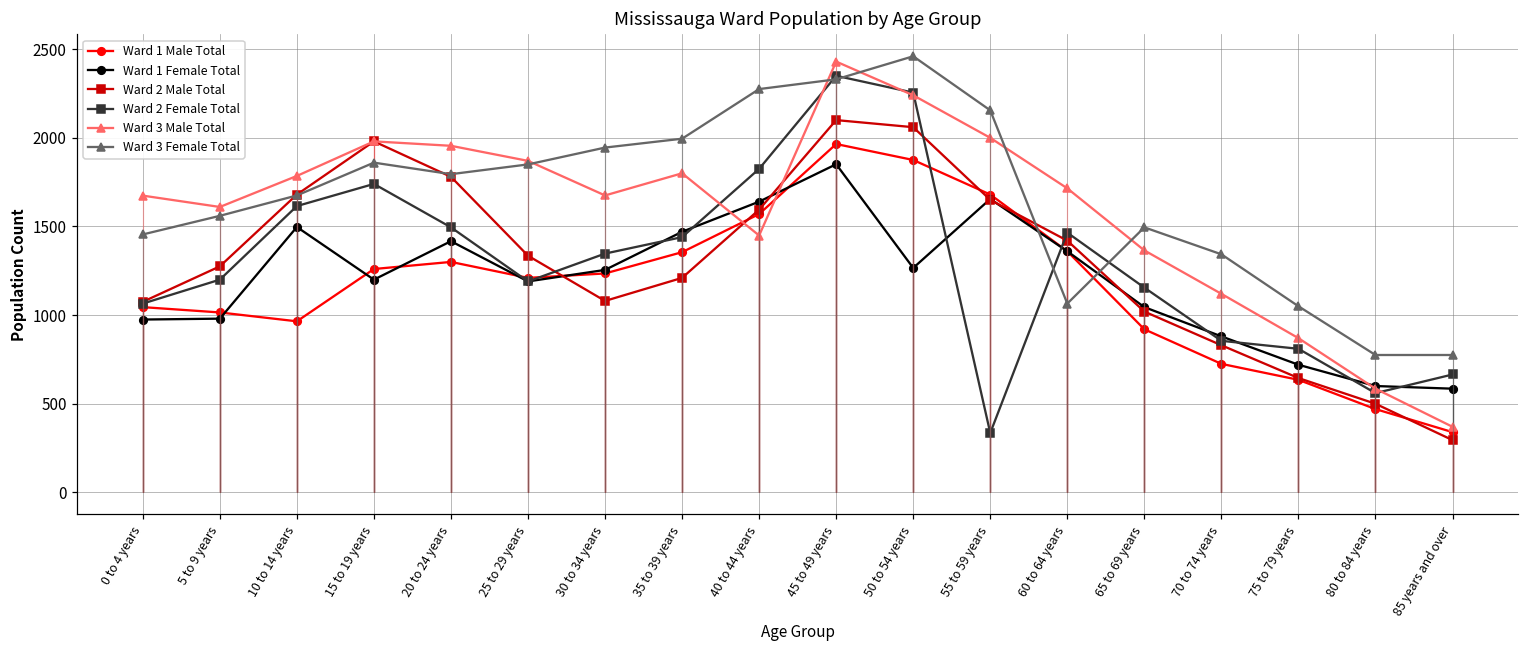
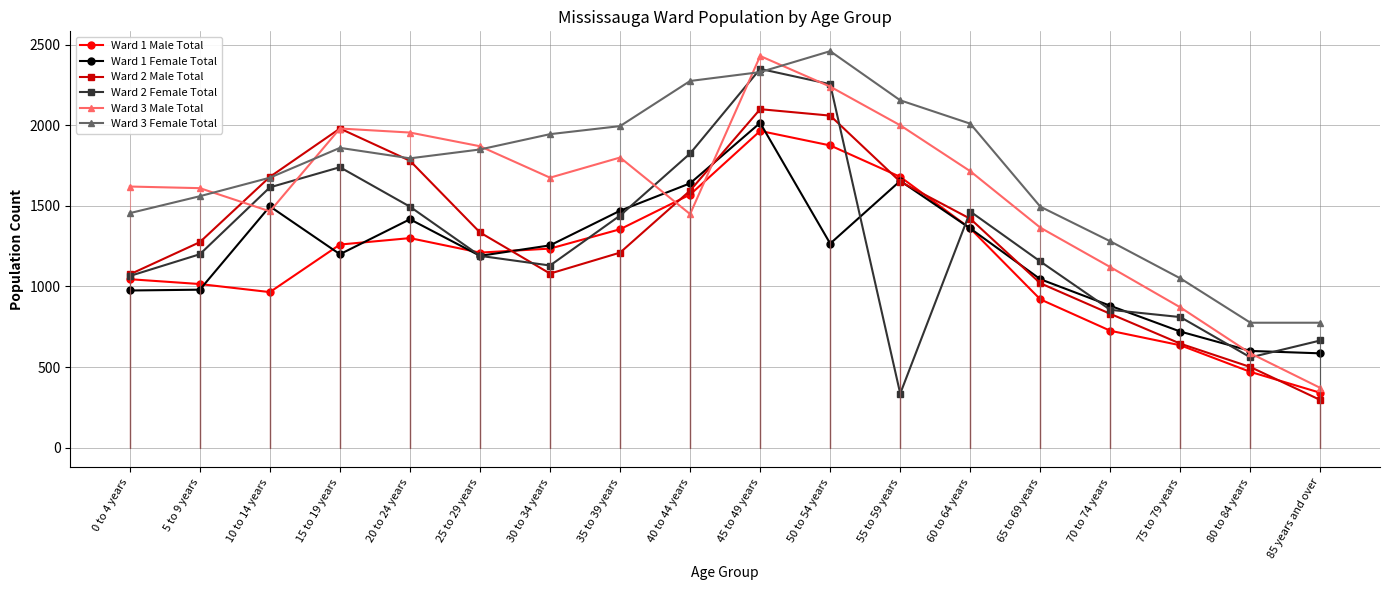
Ward 3 Male Total, 0 to 4 years: 1670 -> 1620
Ward 3 Male Total, 10 to 14 years: 1790 -> 1470
Ward 2 Female Total, 30 to 34 years: 1350 -> 1130
Ward 1 Female Total, 45 to 49 years: 1850 -> 2020
Ward 3 Female Total, 60 to 64 years: 1070 -> 2010
Ward 3 Female Total, 70 to 74 years: 1340 -> 1280
